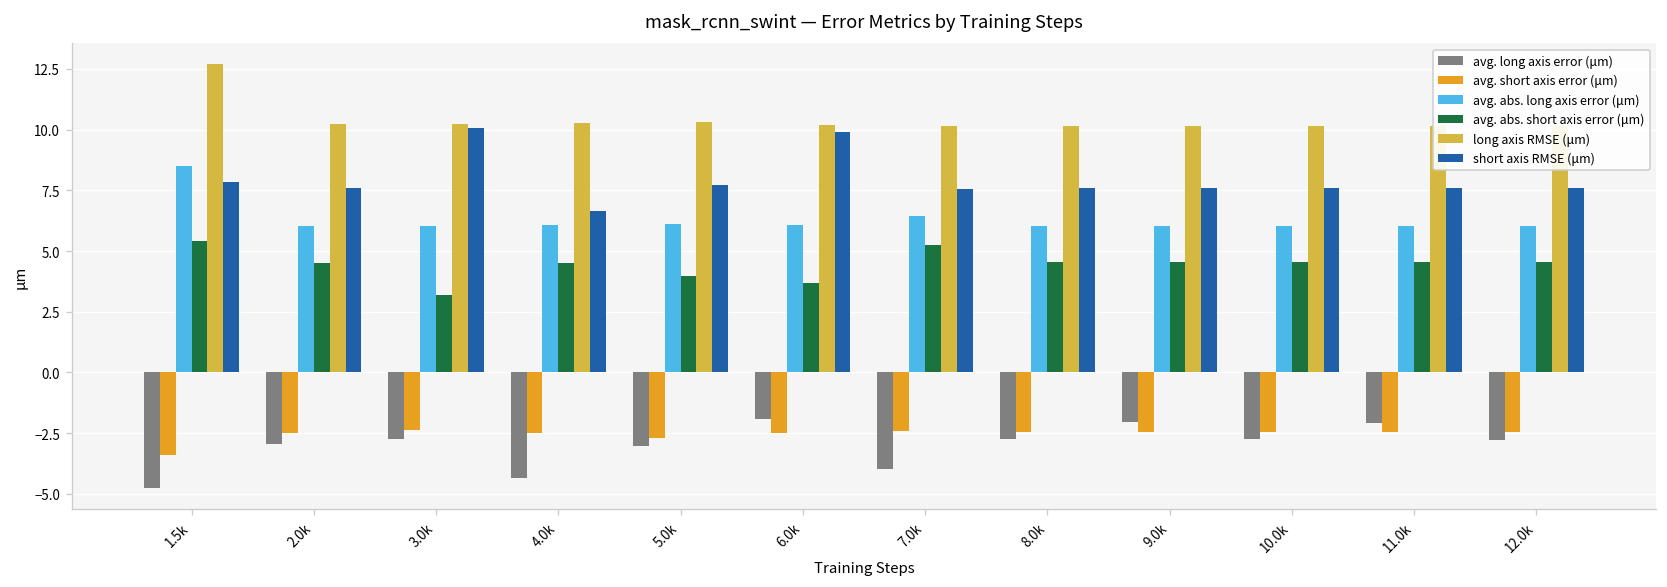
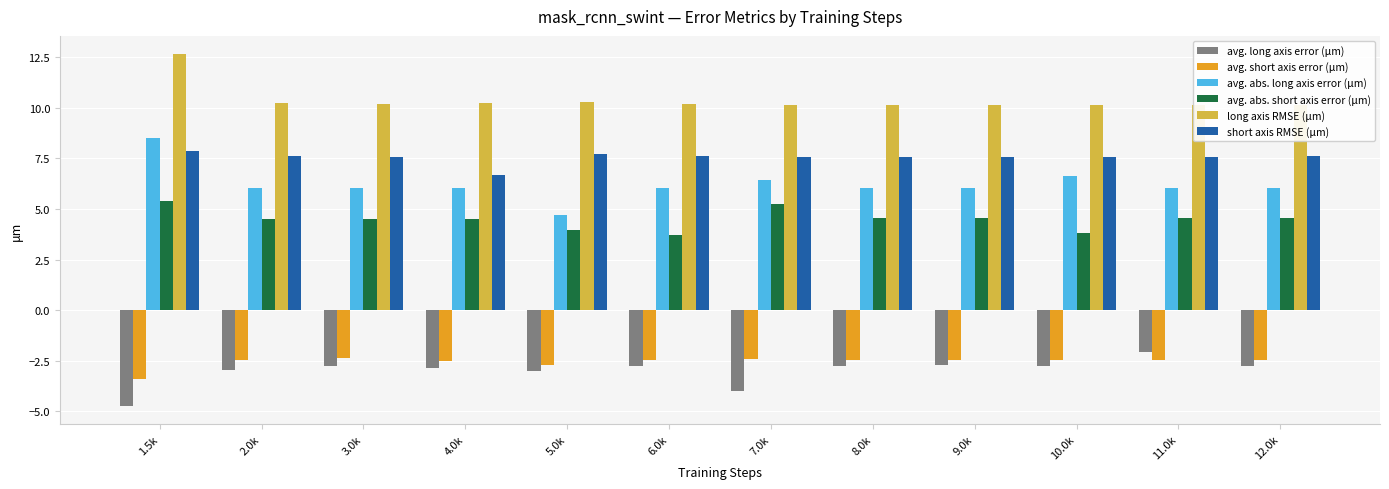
avg. abs. short axis error (μm), 3.0k: 3.2 -> 4.5
short axis RMSE (μm), 3.0k: 10.1 -> 7.6
avg. long axis error (μm), 4.0k: -4.3 -> -2.9
avg. abs. long axis error (μm), 5.0k: 6.1 -> 4.7
avg. long axis error (μm), 6.0k: -1.9 -> -2.8
short axis RMSE (μm), 6.0k: 9.9 -> 7.6
avg. long axis error (μm), 9.0k: -2.0 -> -2.7
avg. abs. long axis error (μm), 10.0k: 6.0 -> 6.6
avg. abs. short axis error (μm), 10.0k: 4.5 -> 3.8
